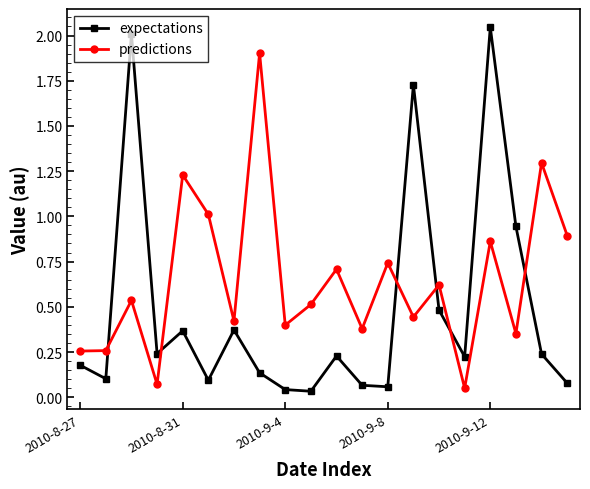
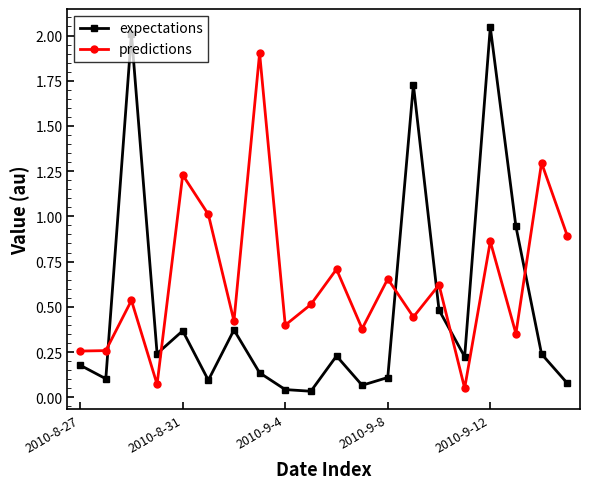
expectations, 2010-9-8: 0.06 -> 0.11
predictions, 2010-9-8: 0.74 -> 0.65
